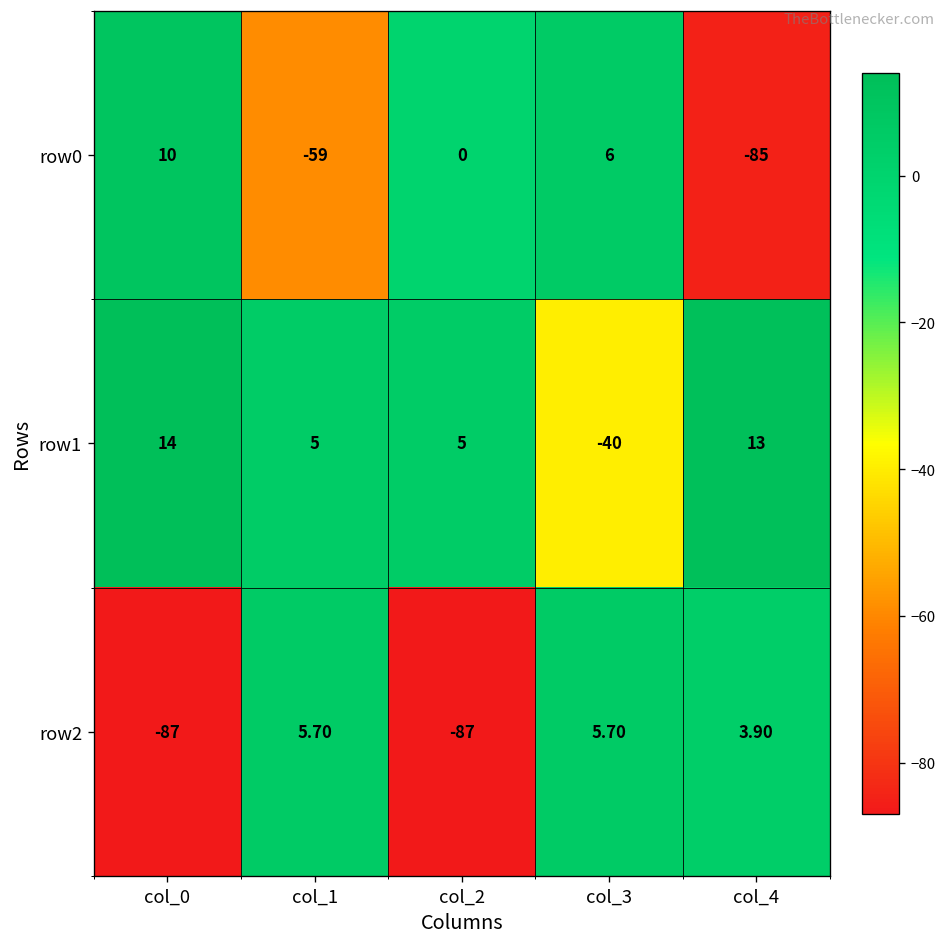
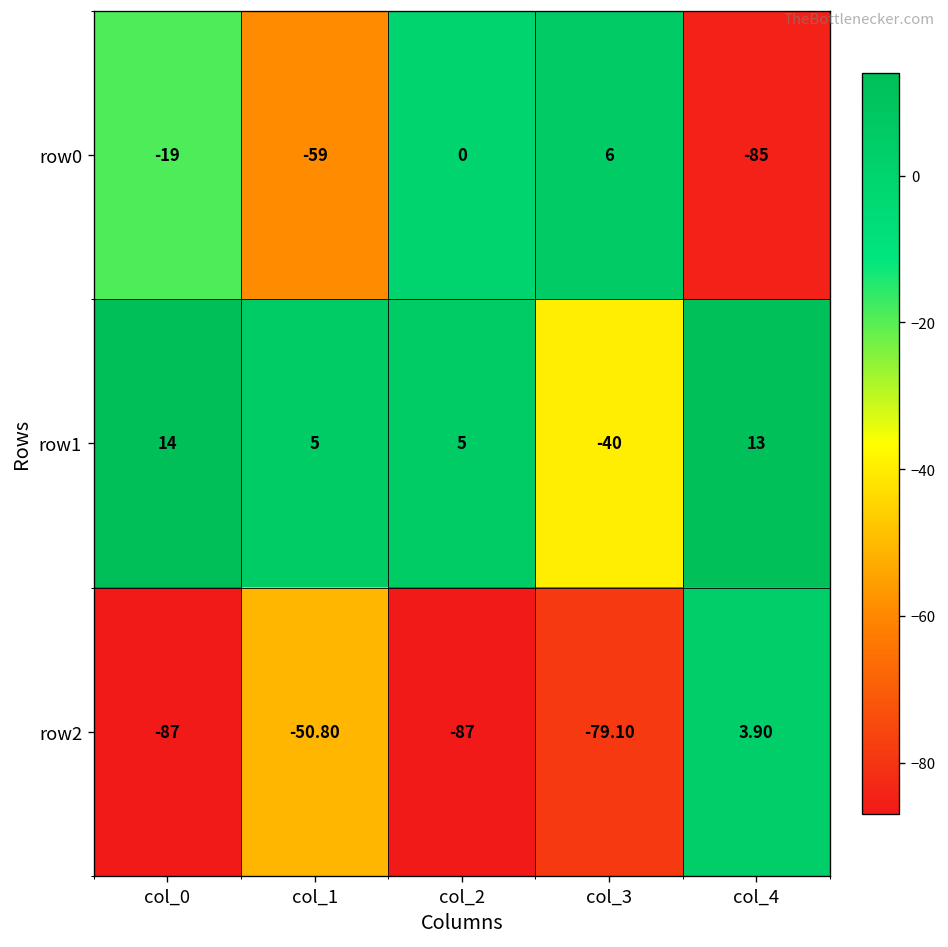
row0, col_0: 10 -> -19
row2, col_1: 5.70 -> -50.80
row2, col_3: 5.70 -> -79.10
